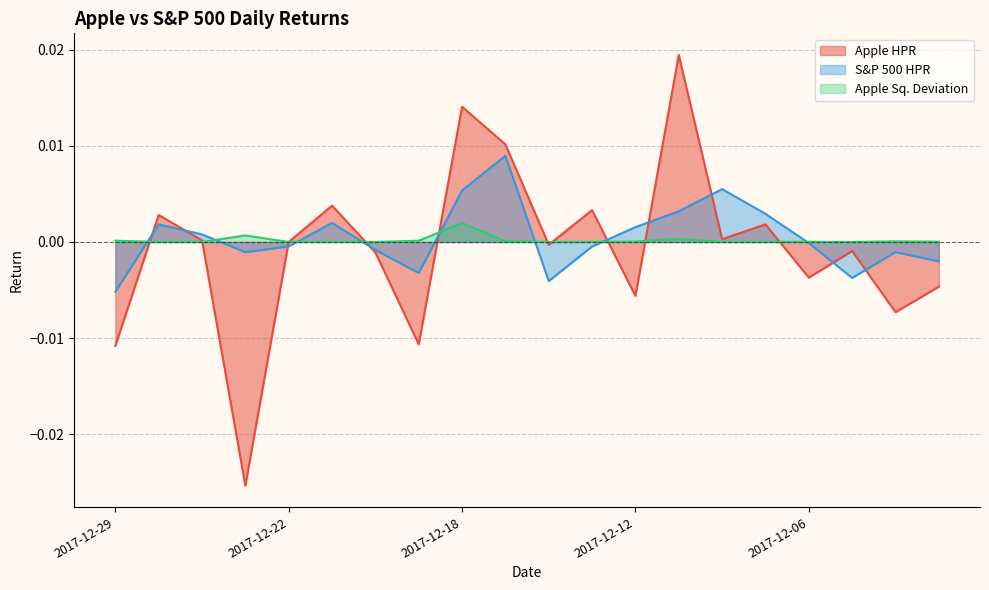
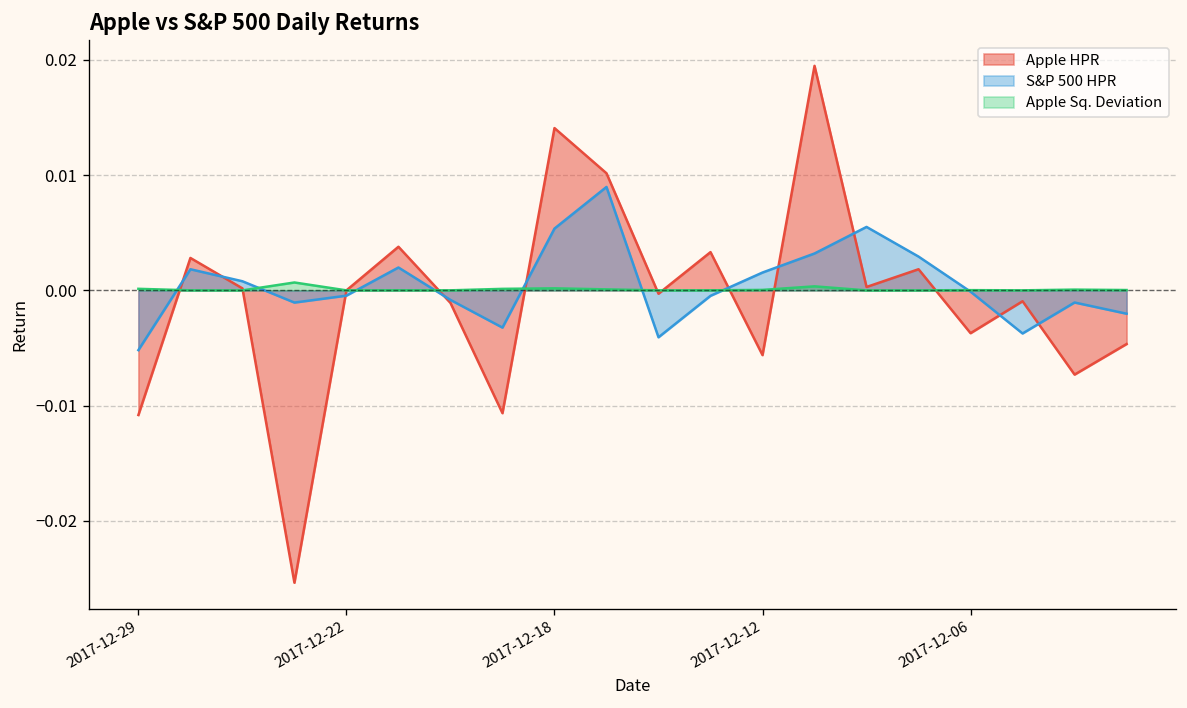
Apple Sq. Deviation, 2017-12-18: 0.002 -> 0.000
